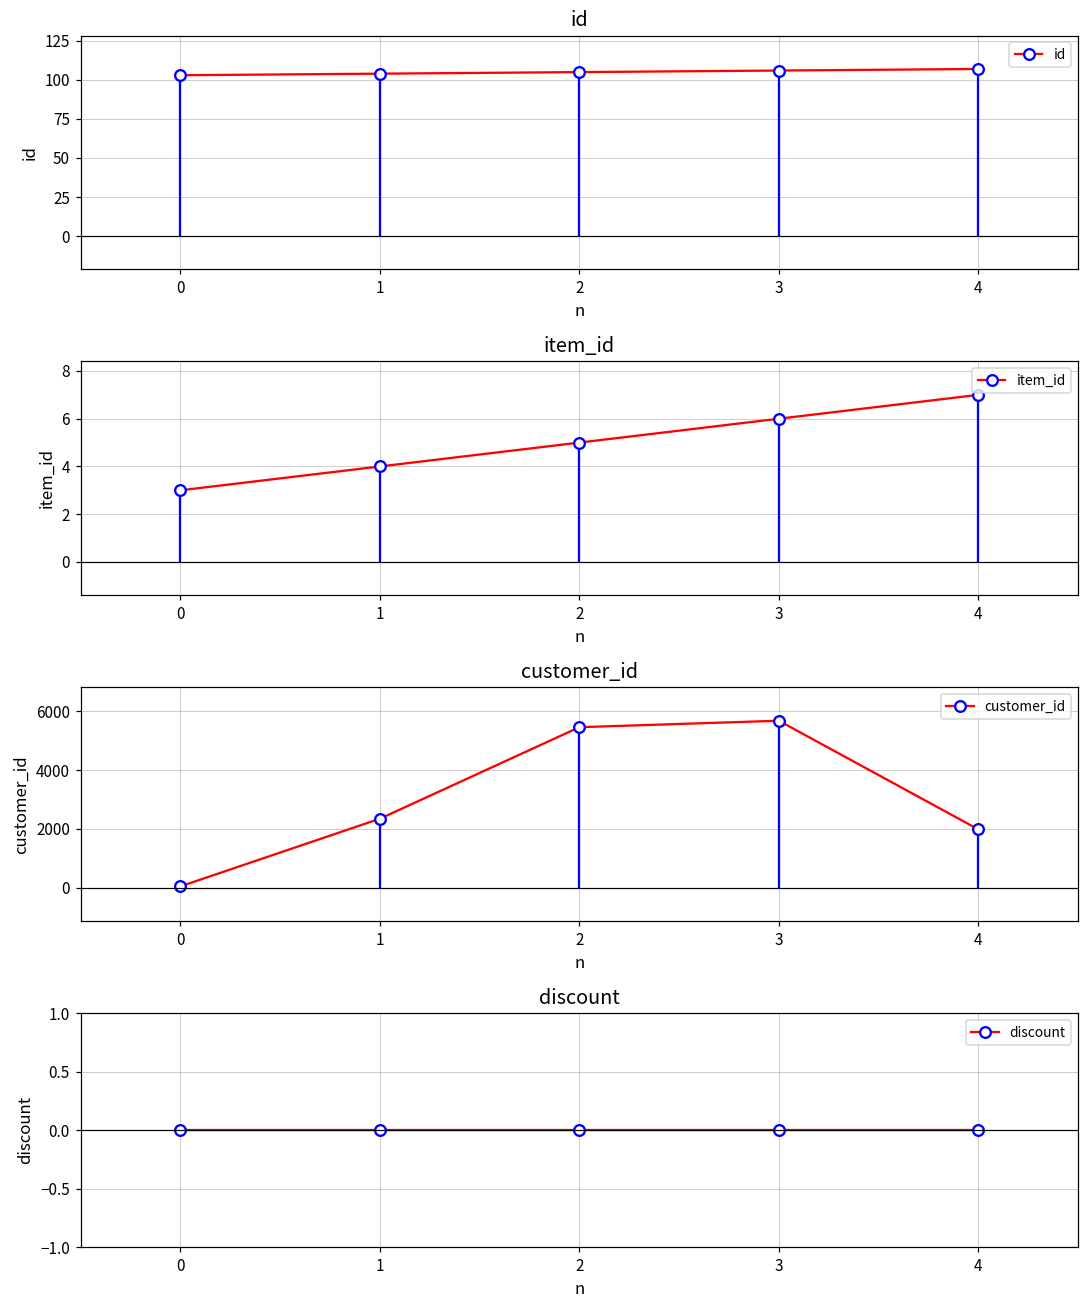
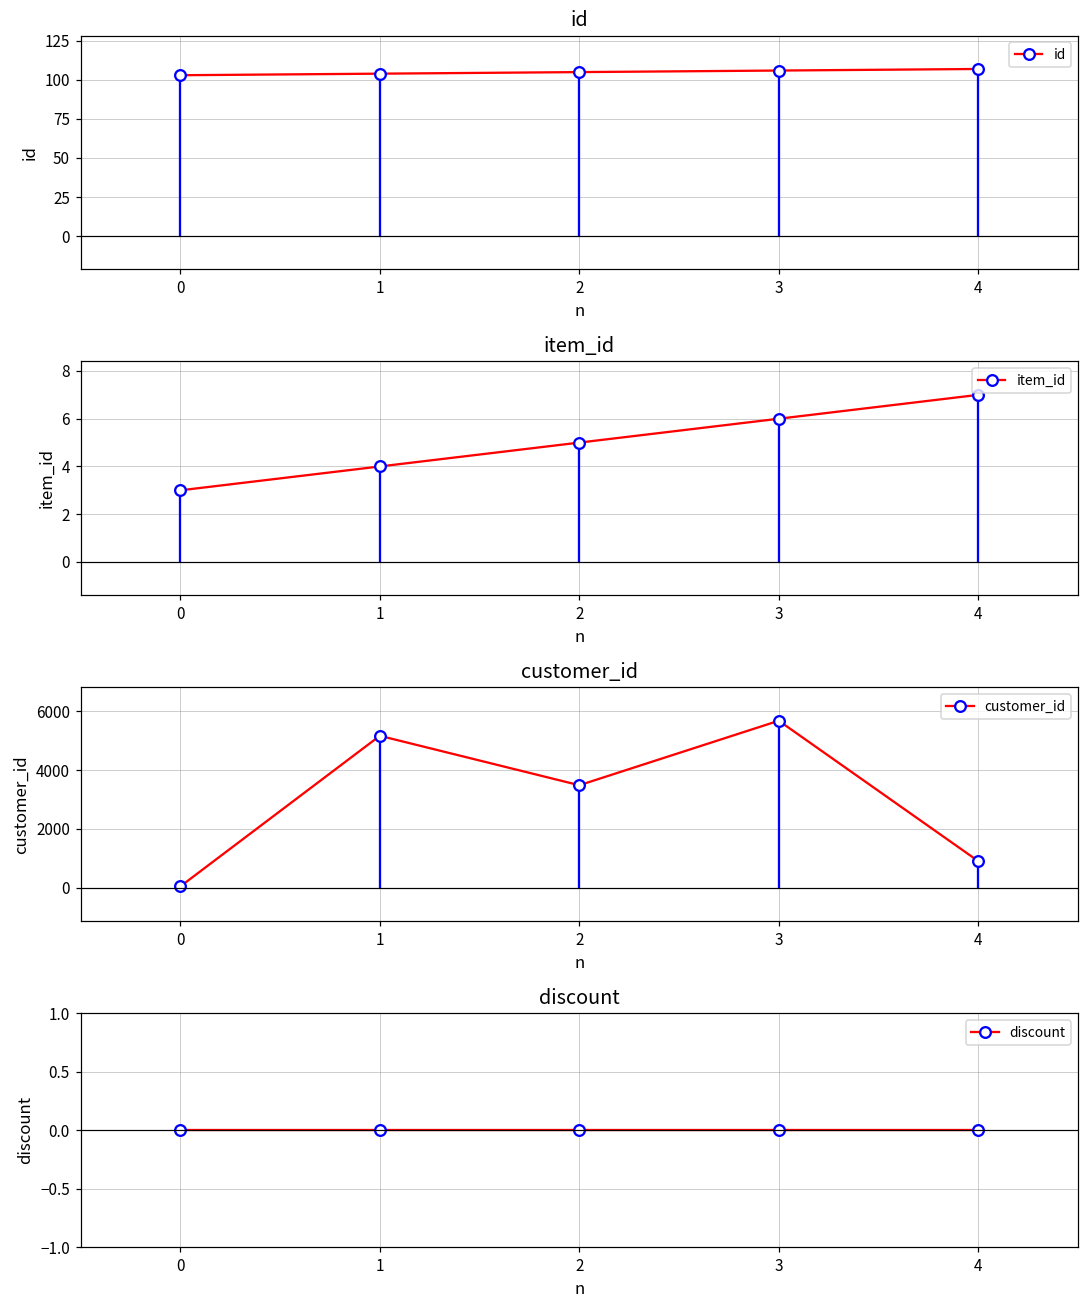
customer_id, 1: 2300 -> 5200
customer_id, 2: 5500 -> 3500
customer_id, 4: 2000 -> 900
